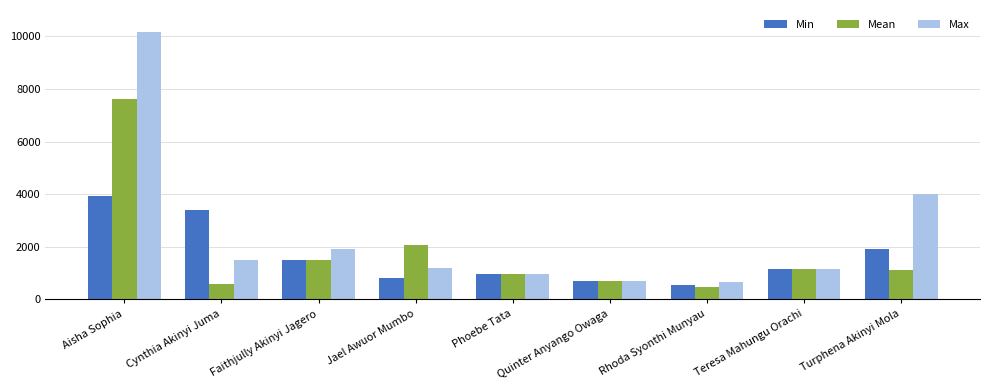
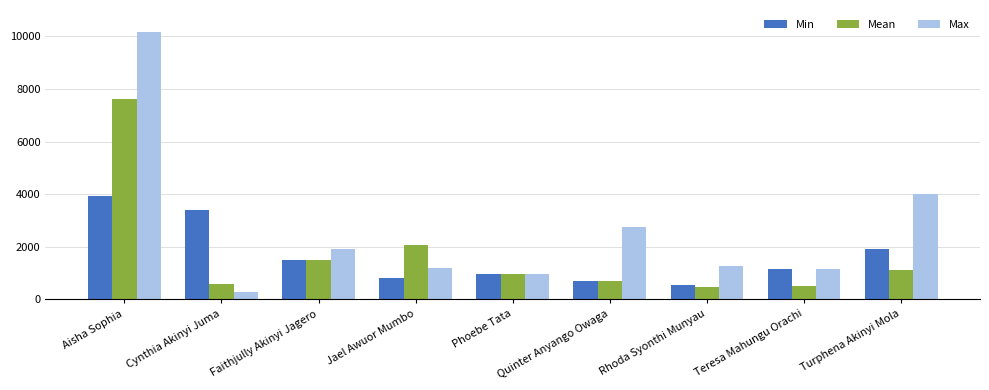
Max, Cynthia Akinyi Juma: 1500 -> 300
Max, Quinter Anyango Owaga: 700 -> 2800
Max, Rhoda Syonthi Munyau: 700 -> 1300
Mean, Teresa Mahungu Orachi: 1200 -> 500
